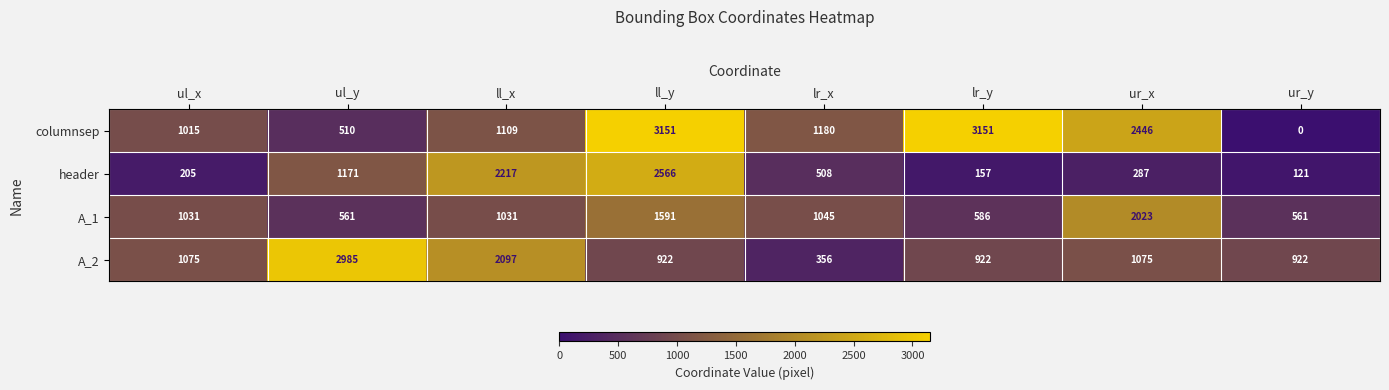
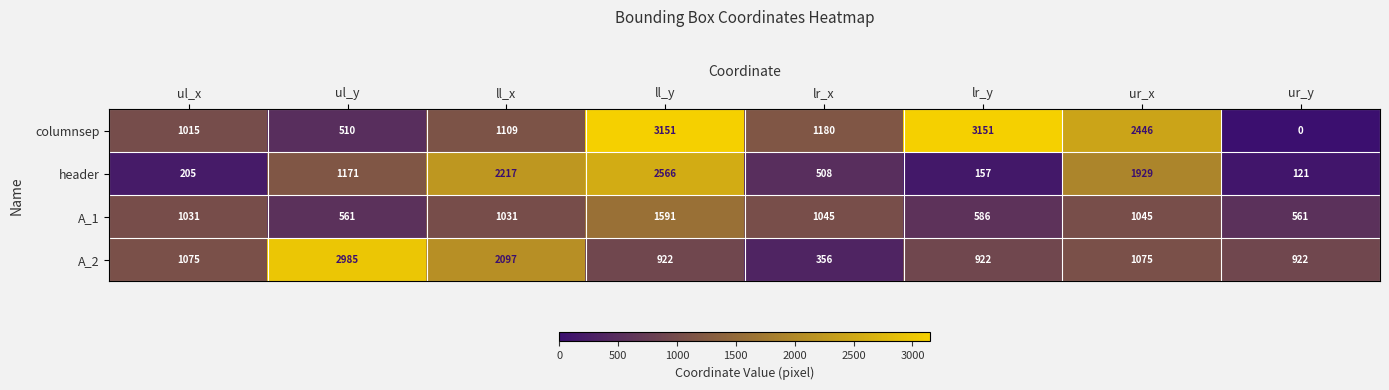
header, ur_x: 287 -> 1929
A_1, ur_x: 2023 -> 1045
